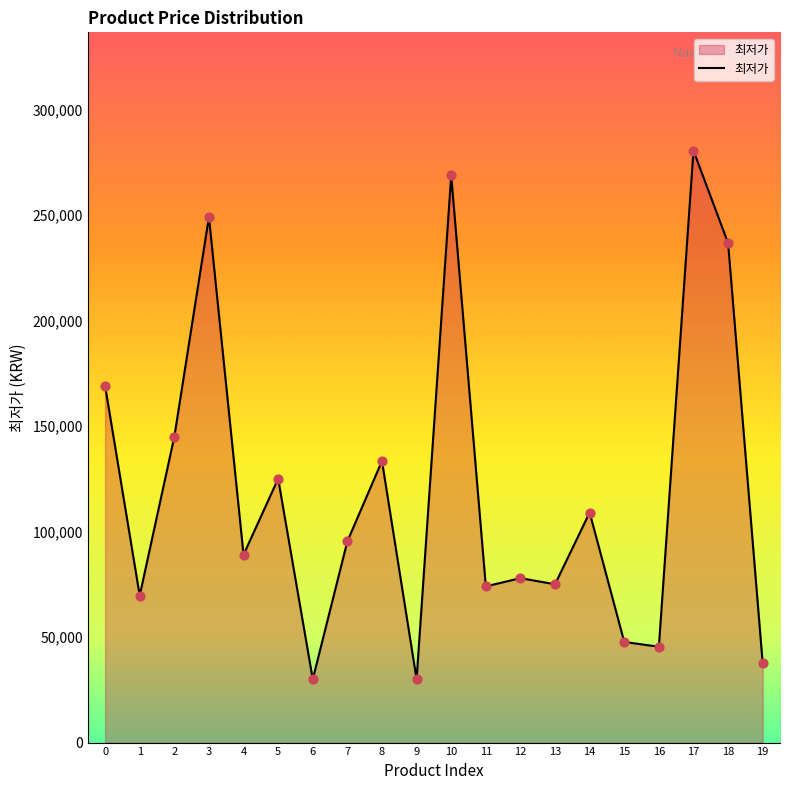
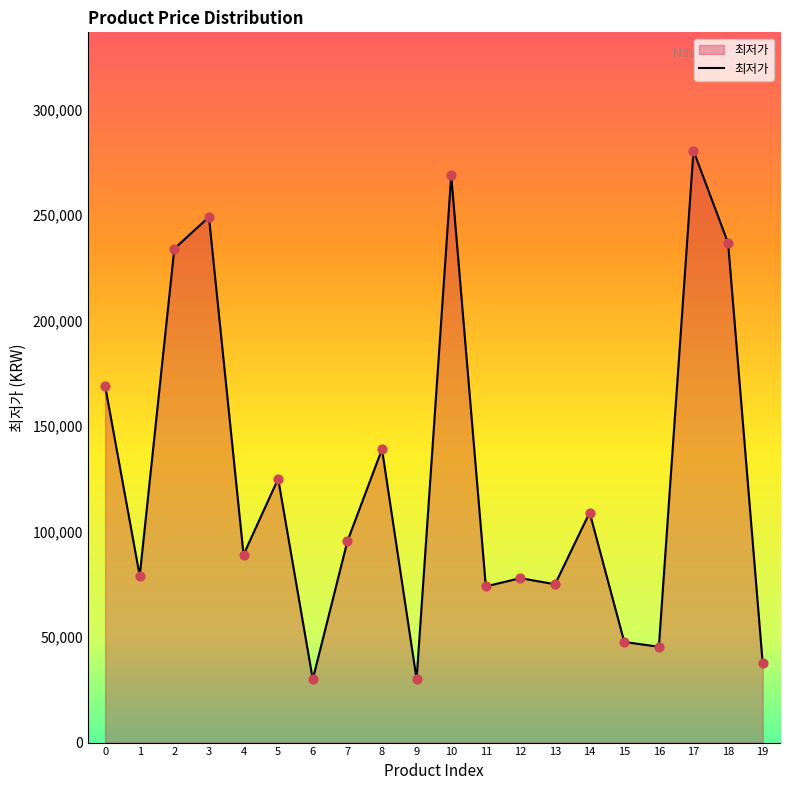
1: 70,000 -> 79,000
2: 145,000 -> 234,000
8: 133,000 -> 139,000
